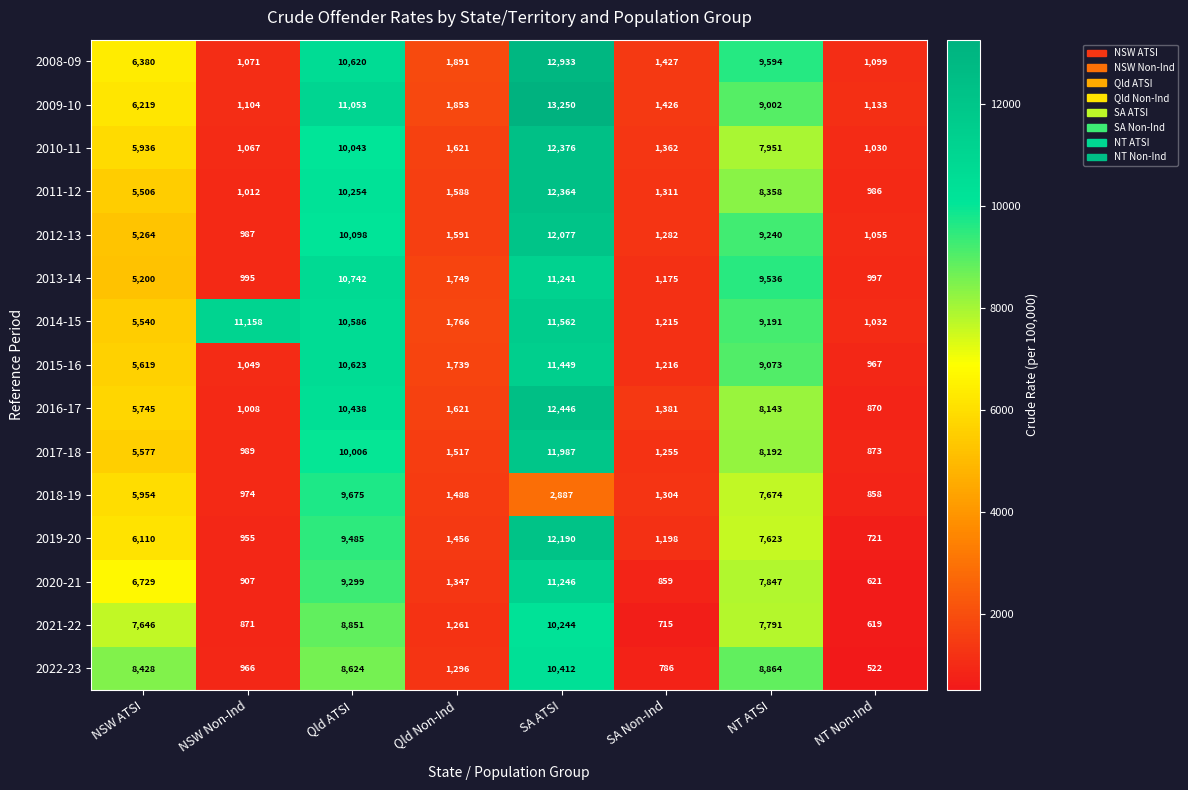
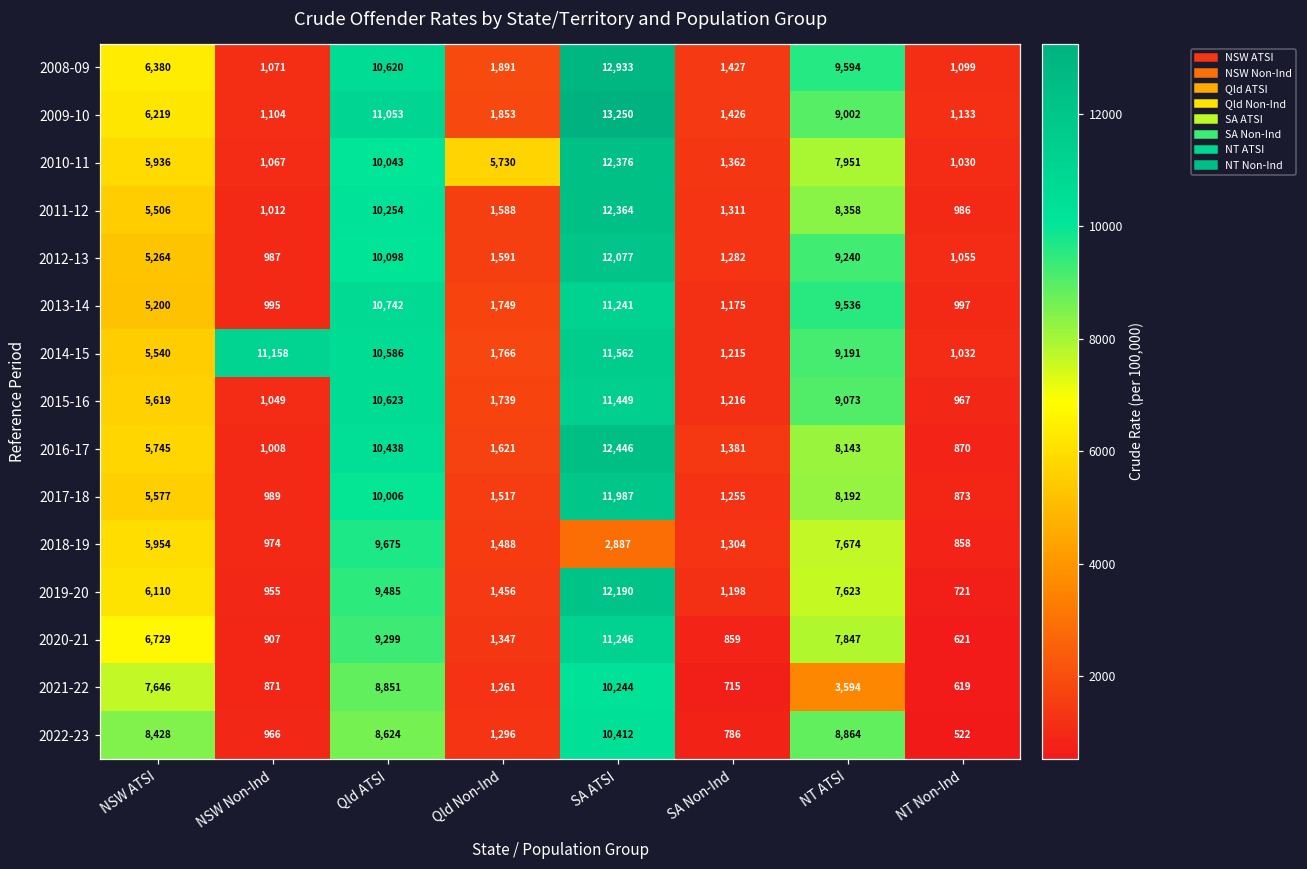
2010-11, Qld Non-Ind: 1,621 -> 5,730
2021-22, NT ATSI: 7,791 -> 3,594
